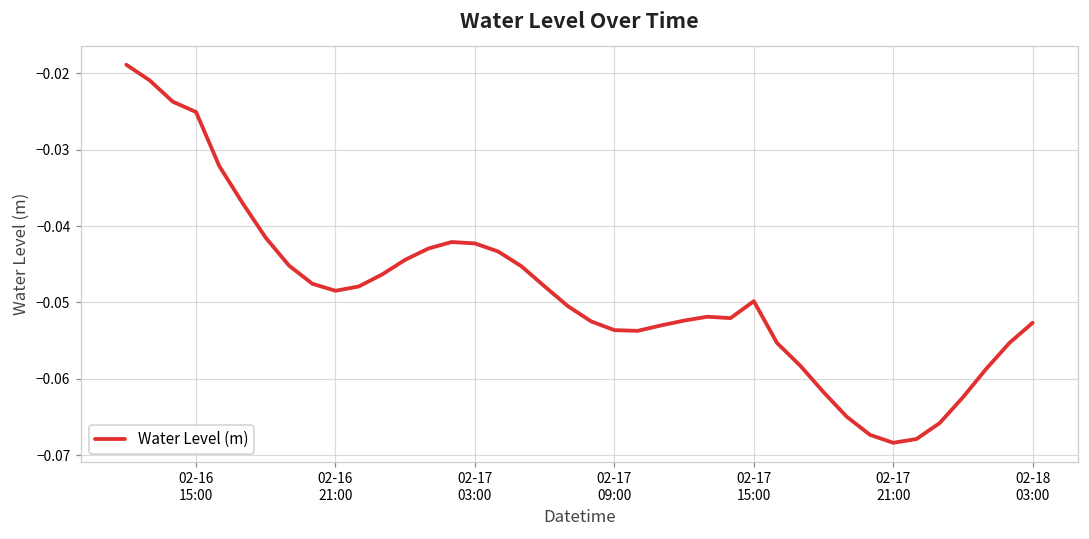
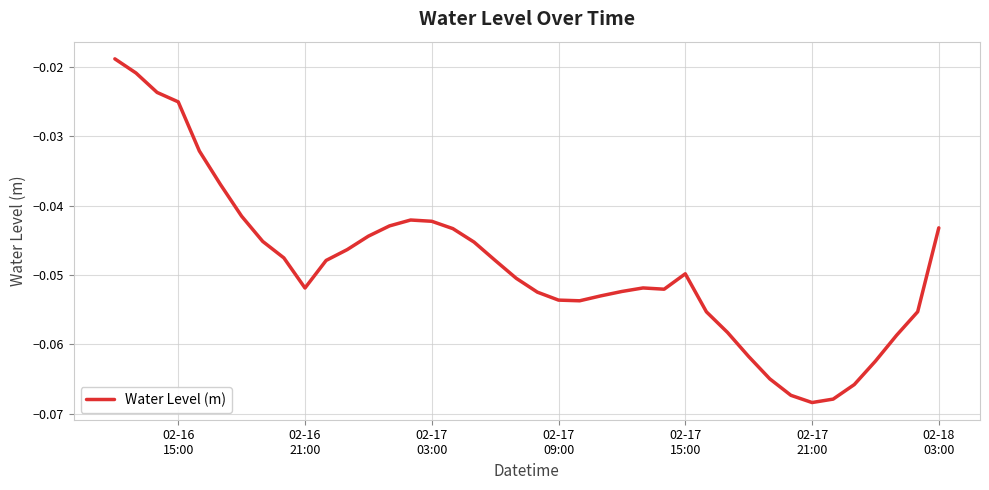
02-16 21:00: -0.048 -> -0.052
02-18 03:00: -0.053 -> -0.043
